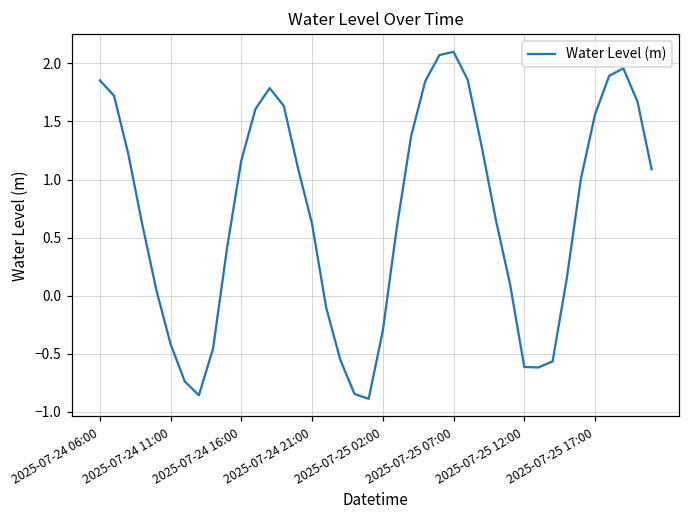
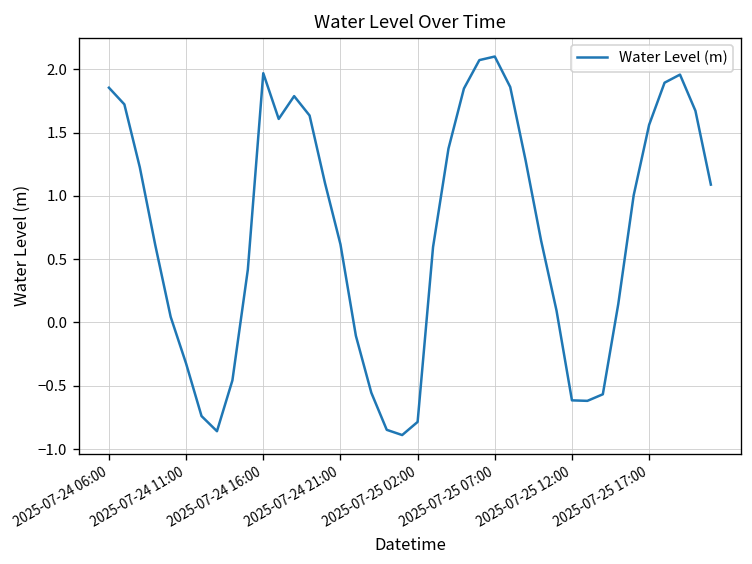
2025-07-24 11:00: -0.42 -> -0.32
2025-07-24 16:00: 1.17 -> 1.97
2025-07-25 02:00: -0.30 -> -0.79
